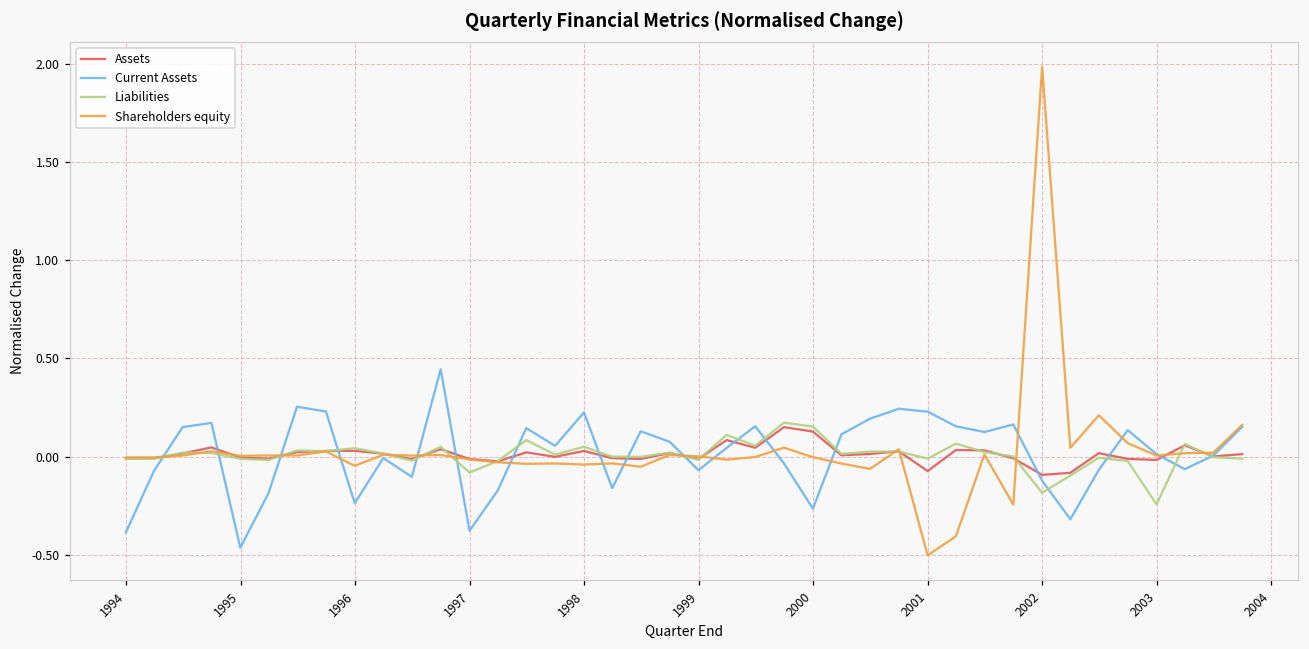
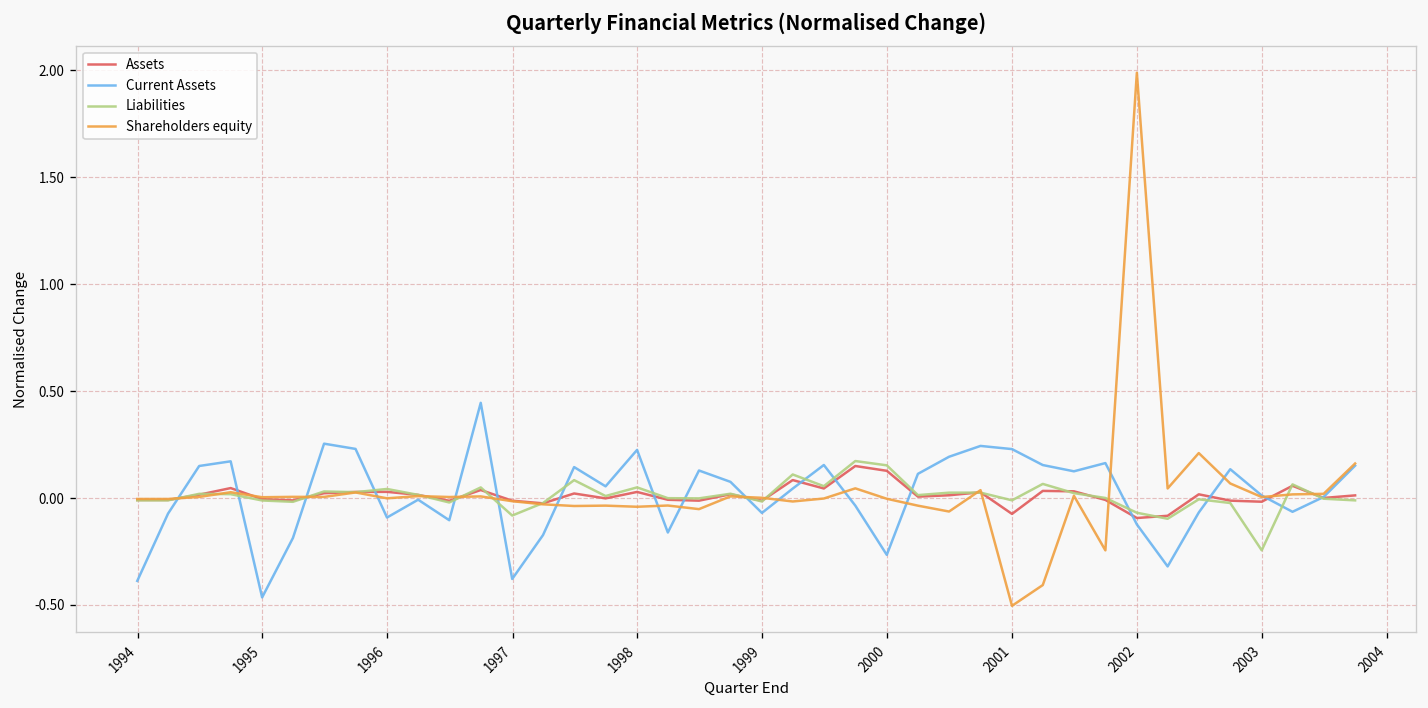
Current Assets, 1996: -0.24 -> -0.09
Shareholders equity, 1996: -0.05 -> 0.00
Liabilities, 2002: -0.18 -> -0.07
